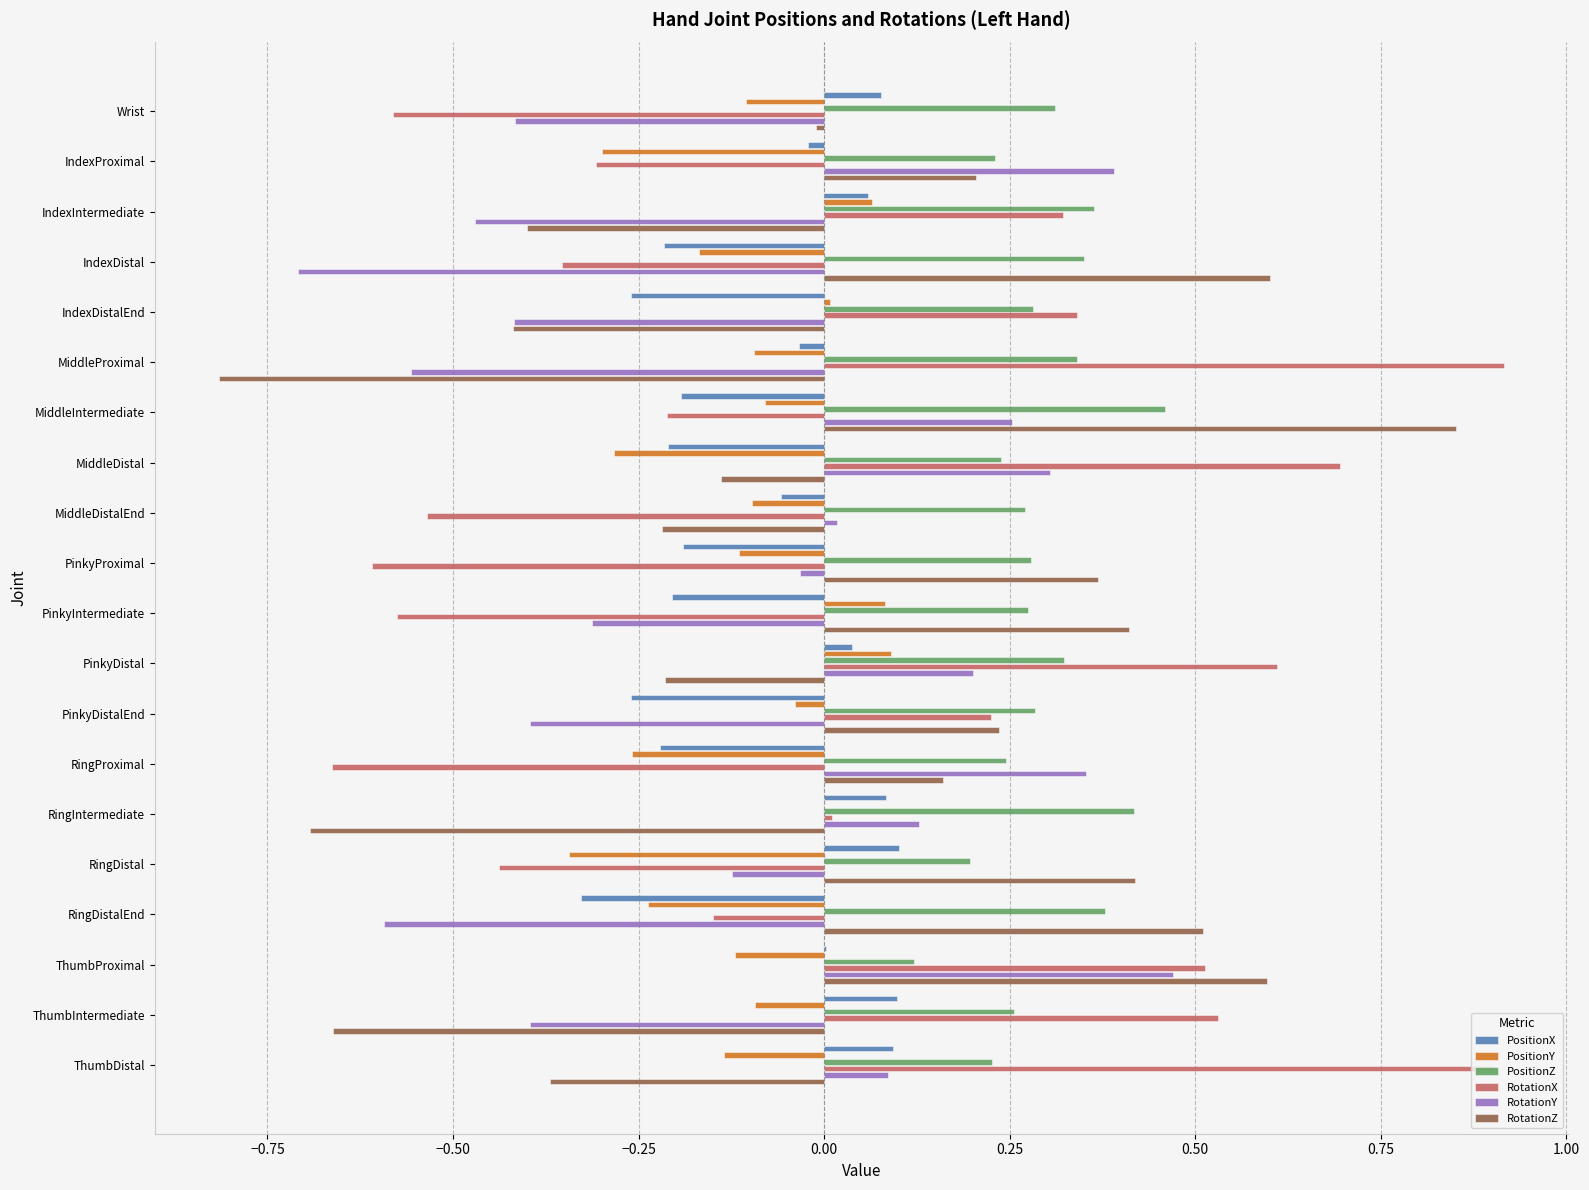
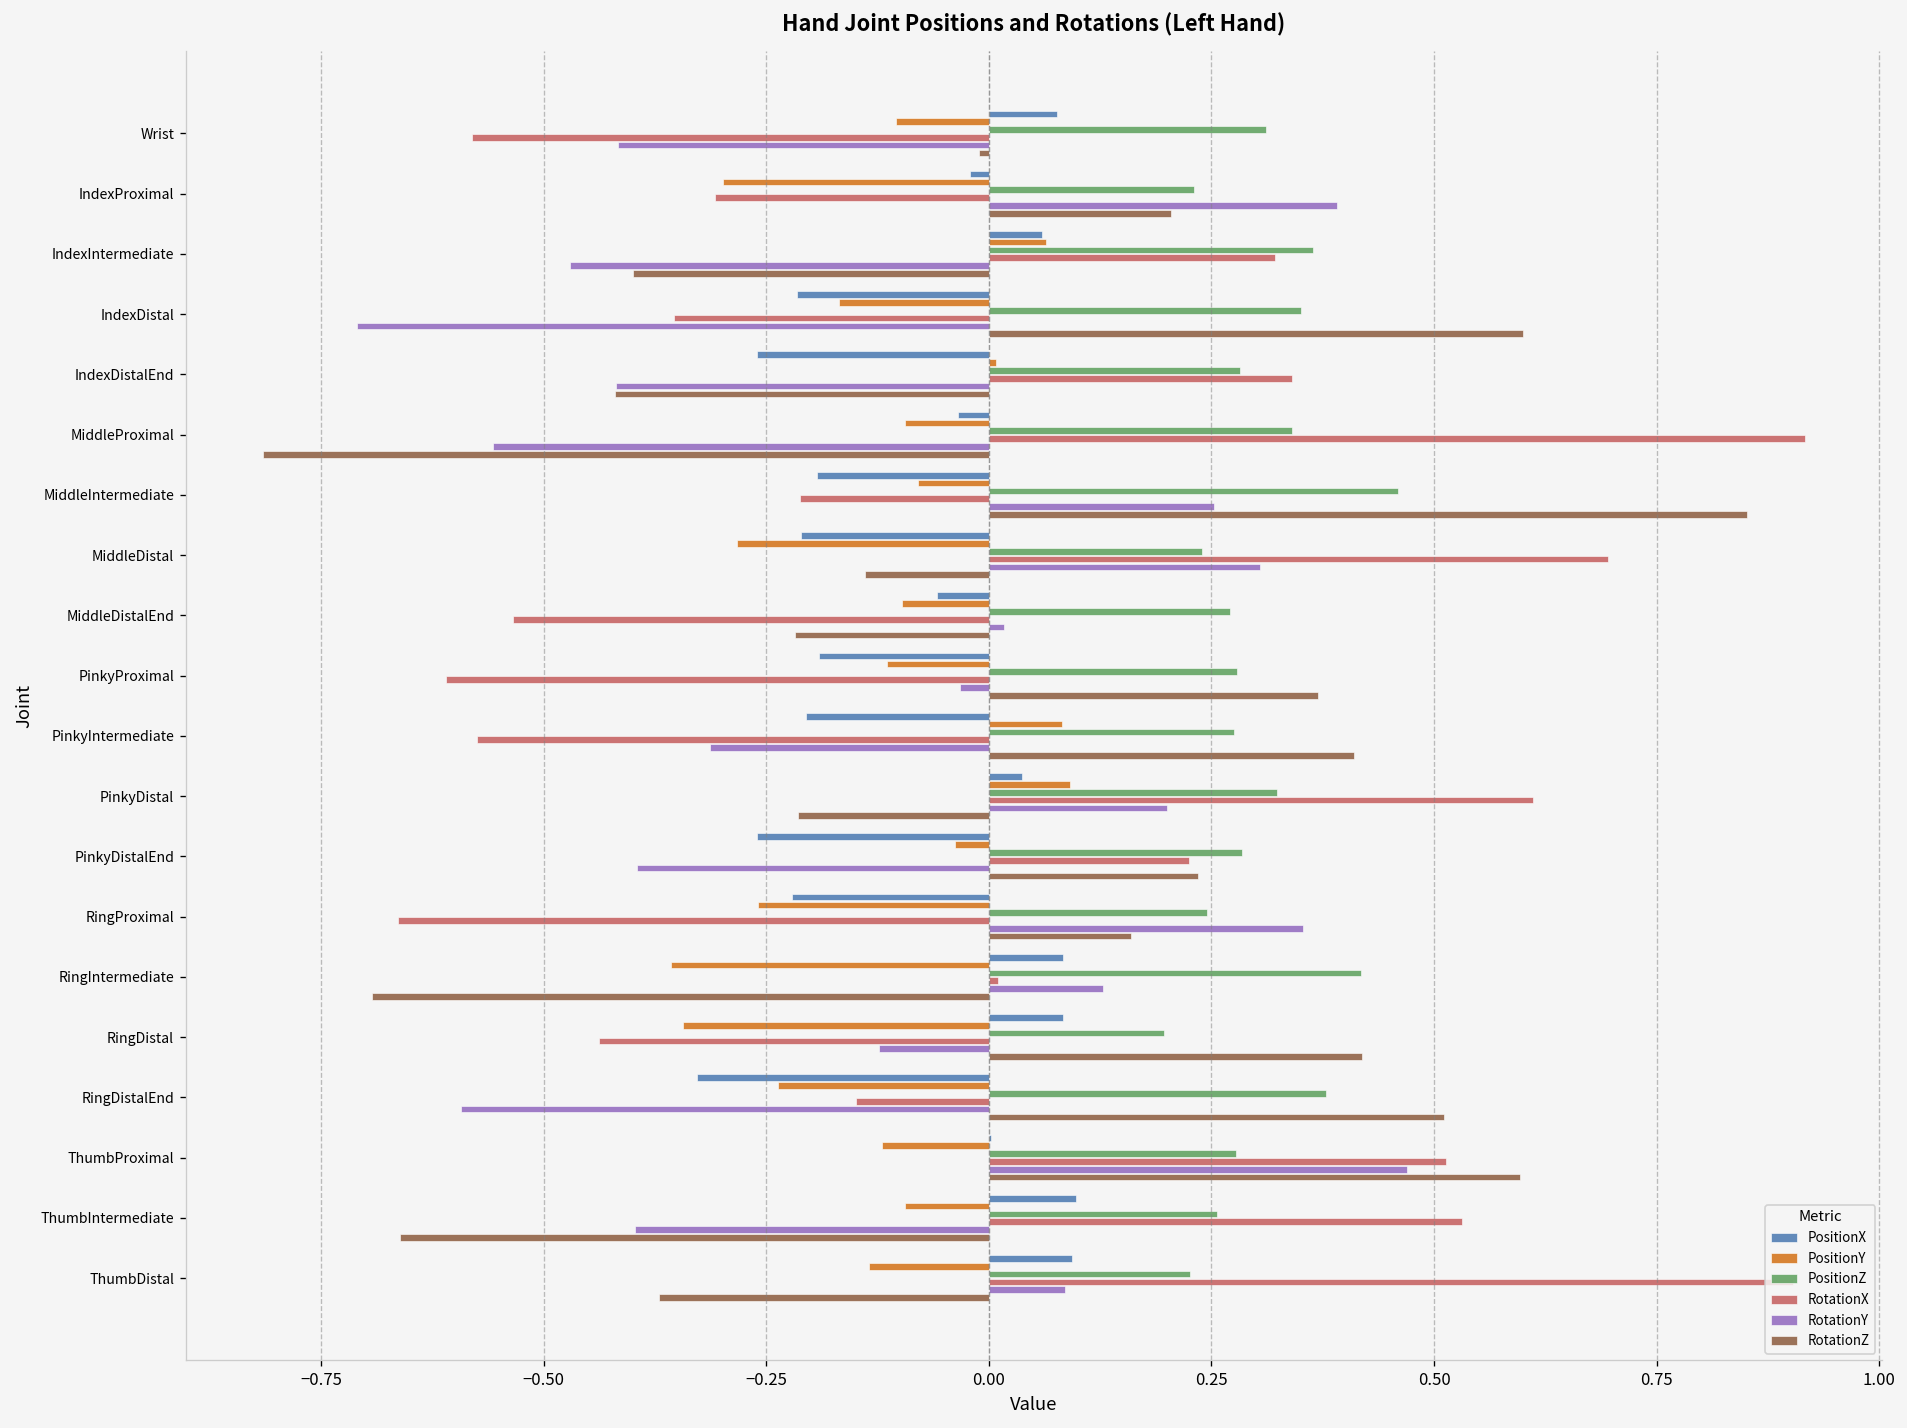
PositionY, RingIntermediate: 0.00 -> -0.36
PositionX, RingDistal: 0.10 -> 0.08
PositionZ, ThumbProximal: 0.12 -> 0.28
